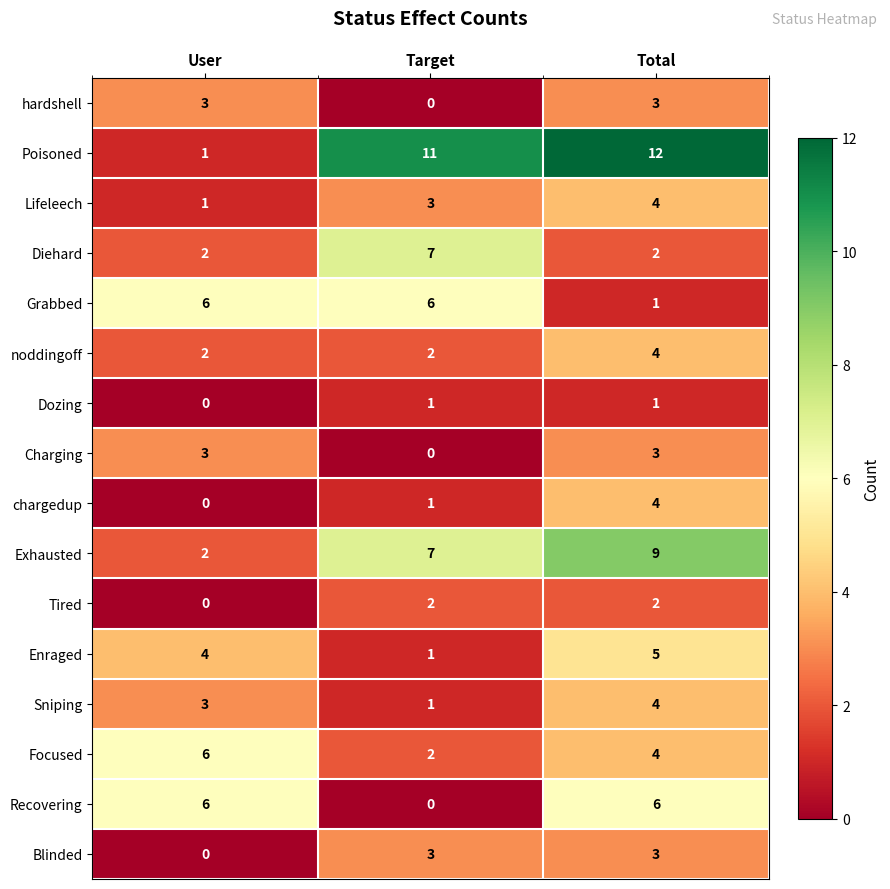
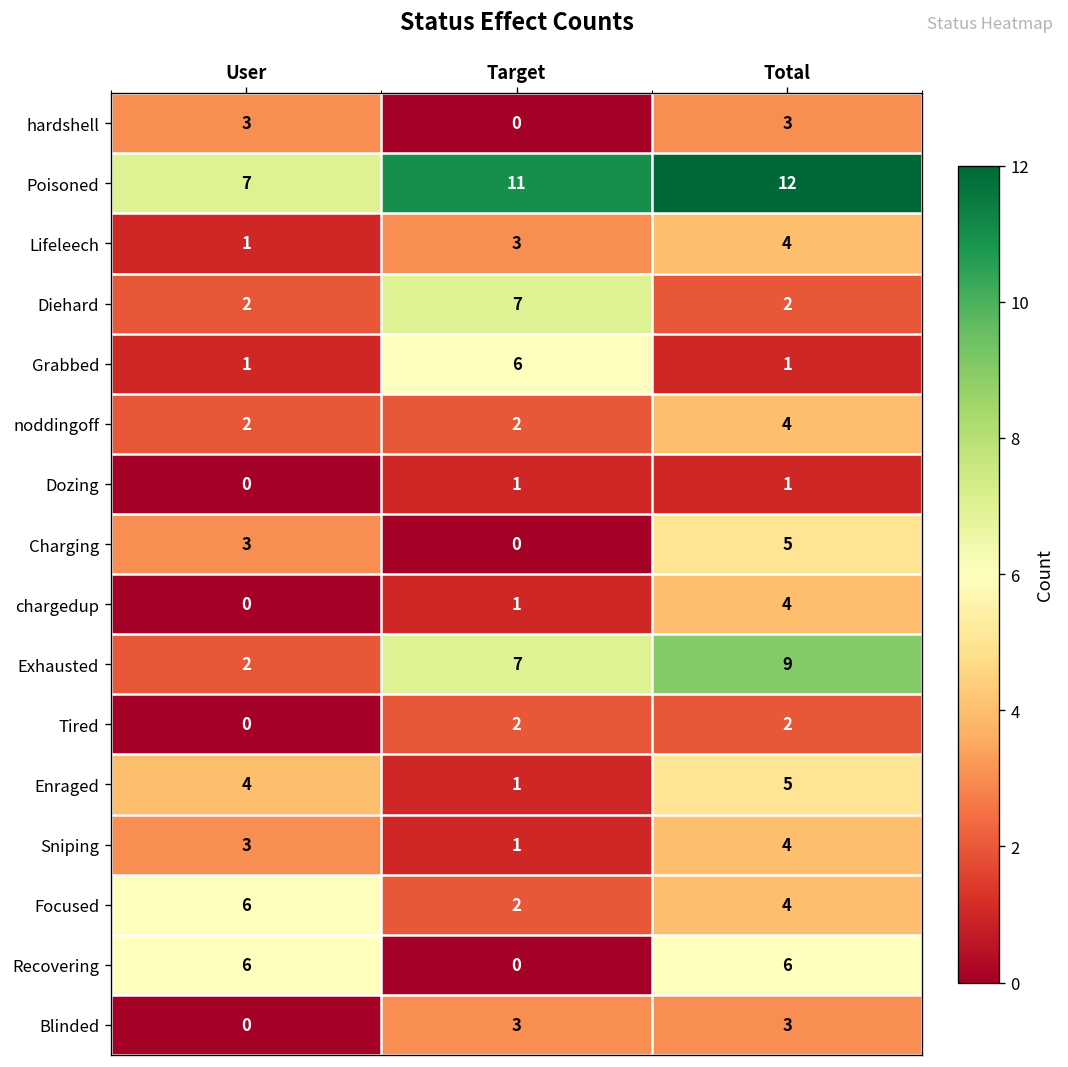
Poisoned, User: 1 -> 7
Grabbed, User: 6 -> 1
Charging, Total: 3 -> 5
